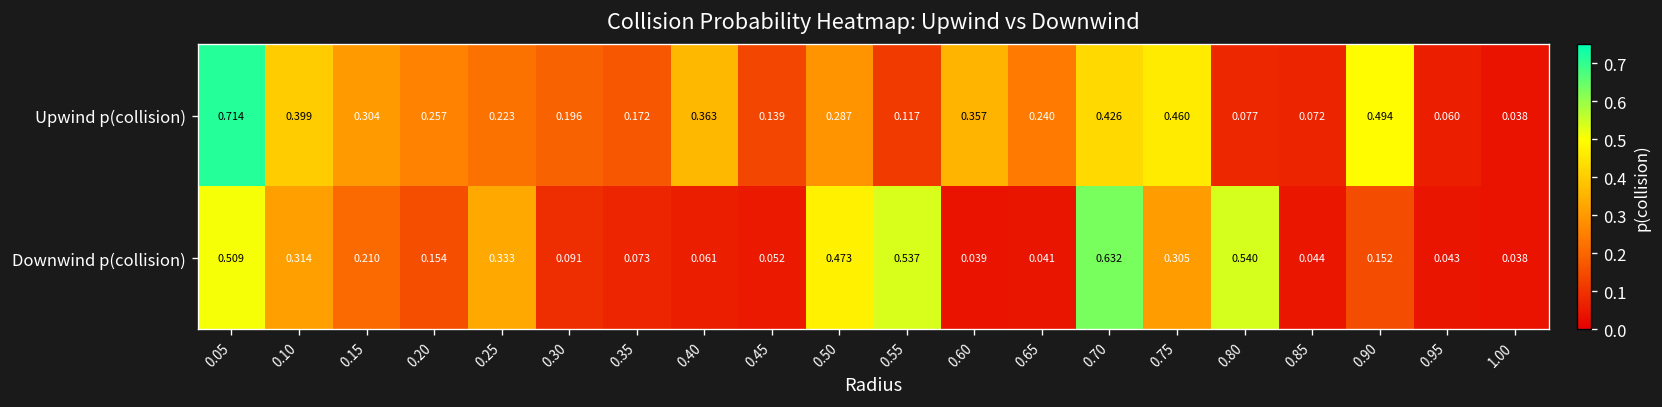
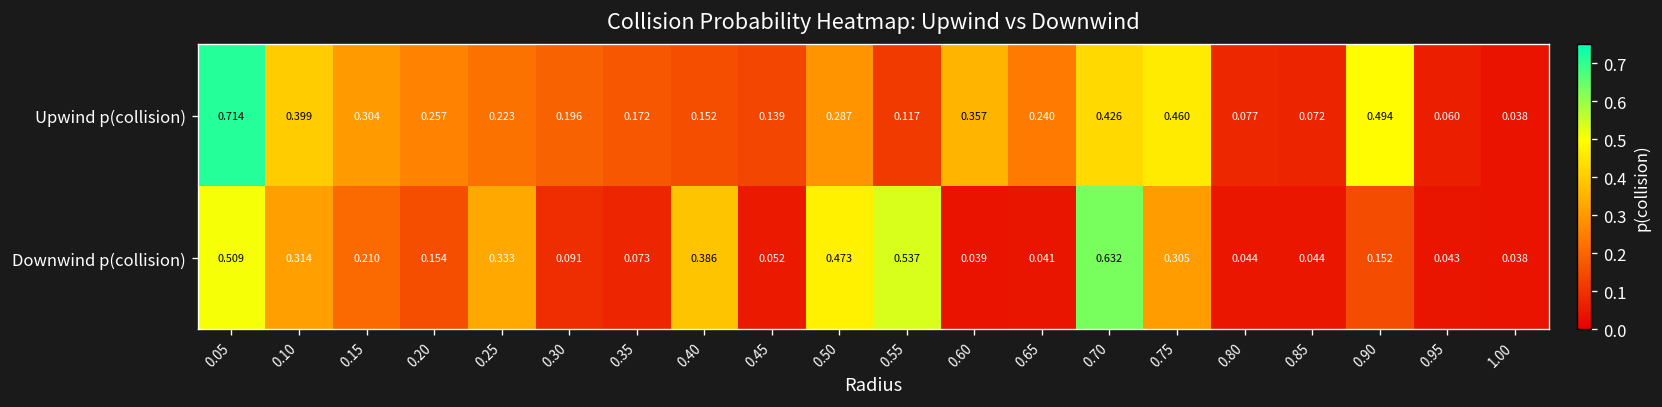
Upwind p(collision), 0.40: 0.363 -> 0.152
Downwind p(collision), 0.40: 0.061 -> 0.386
Downwind p(collision), 0.80: 0.540 -> 0.044
